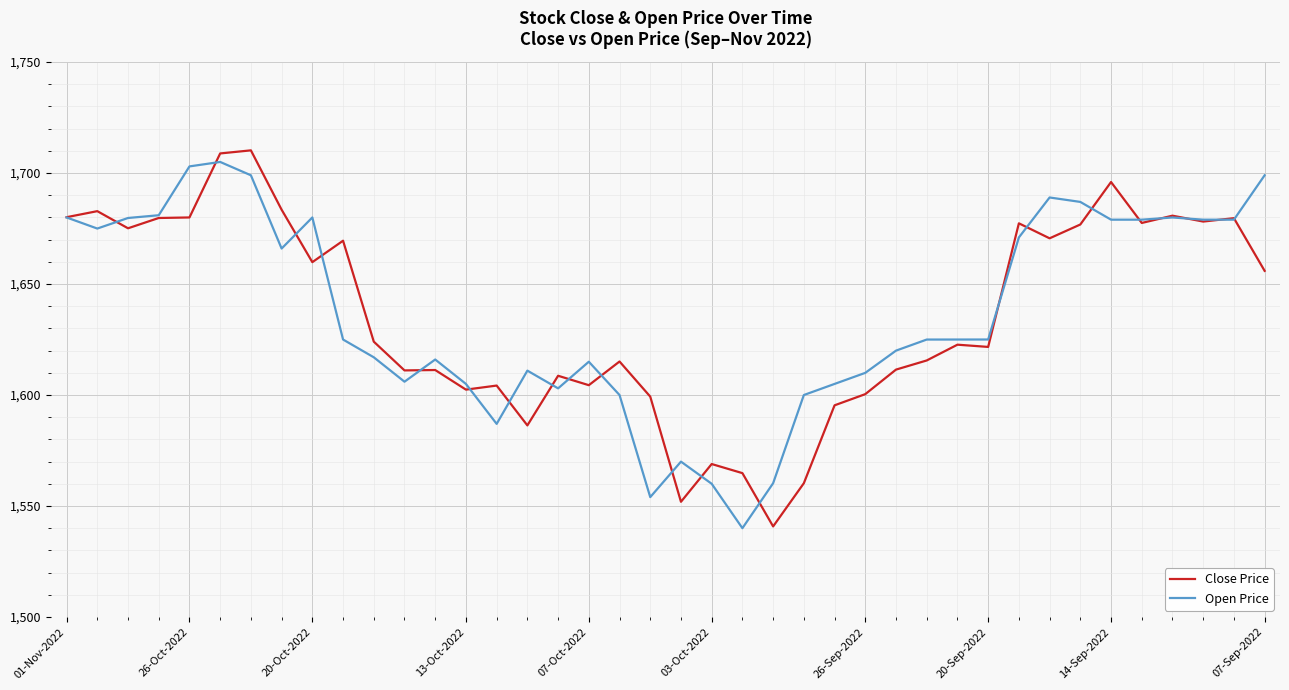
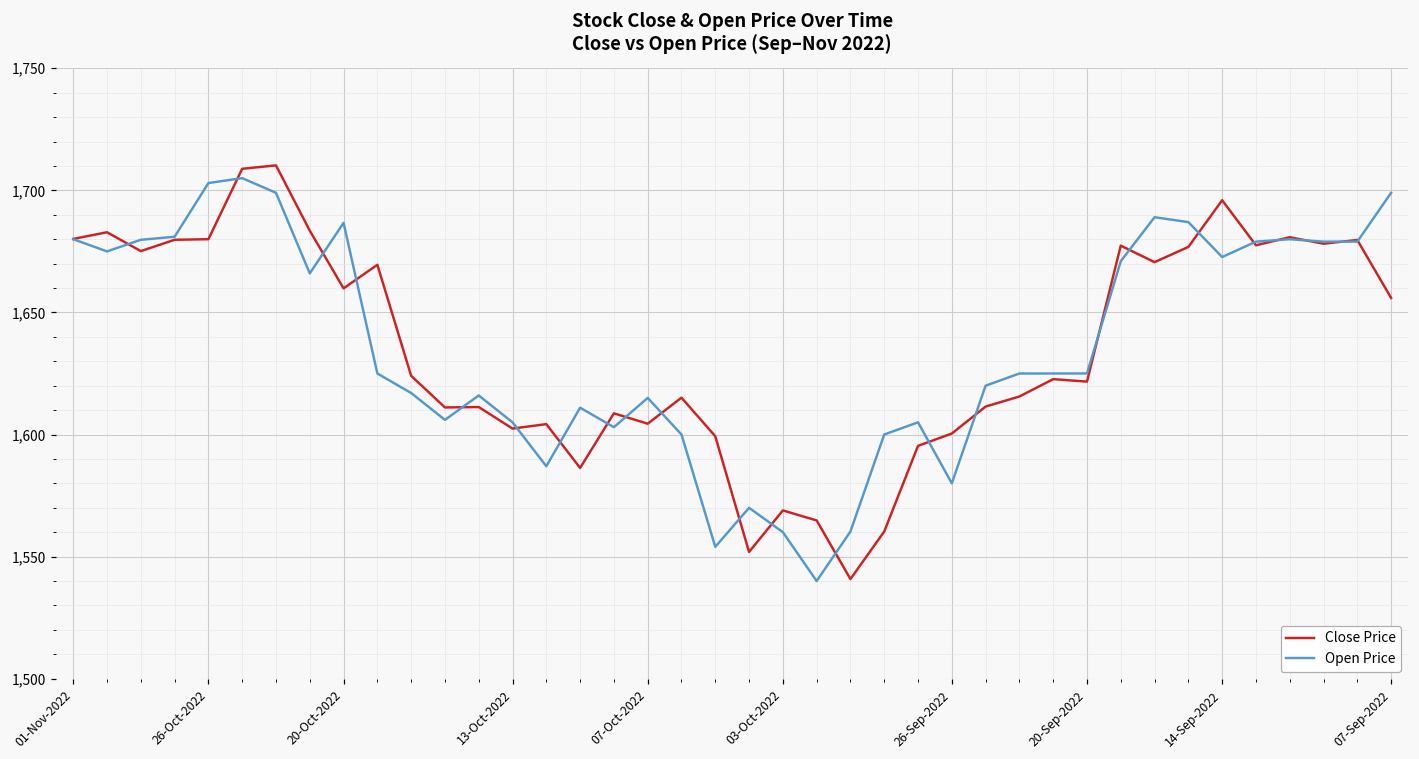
Open Price, 20-Oct-2022: 1,680 -> 1,687
Open Price, 26-Sep-2022: 1,610 -> 1,580
Open Price, 14-Sep-2022: 1,679 -> 1,673
